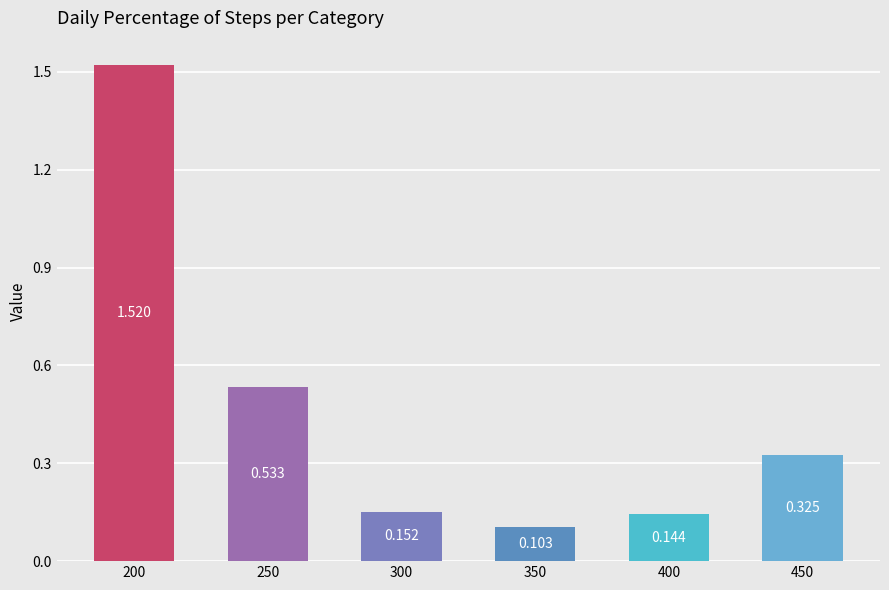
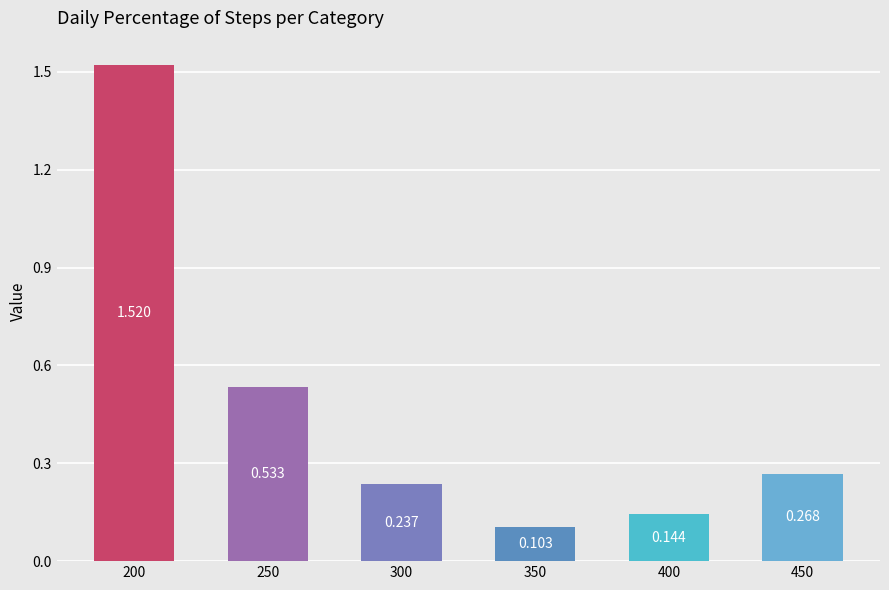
300: 0.152 -> 0.237
450: 0.325 -> 0.268
